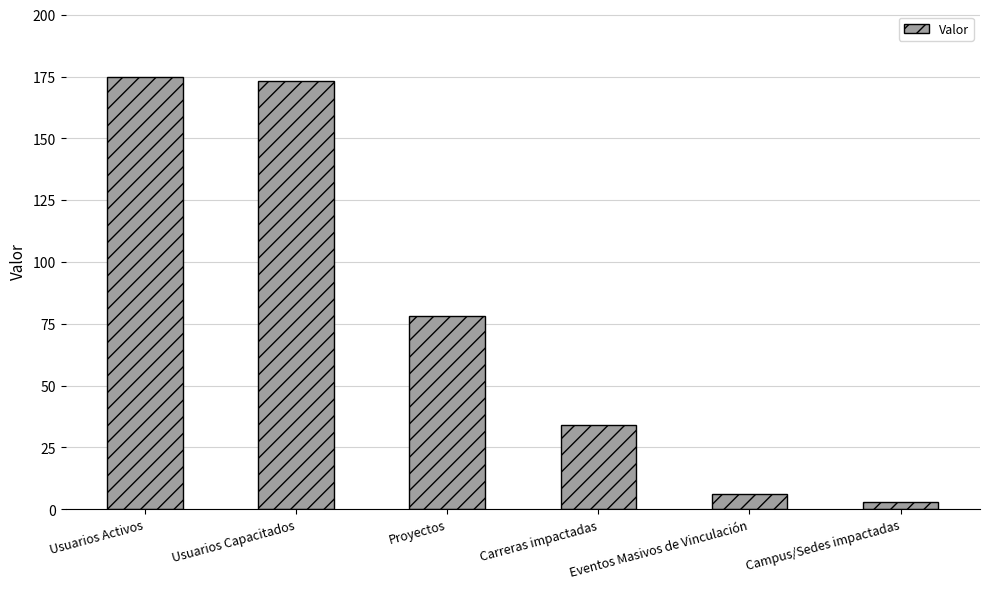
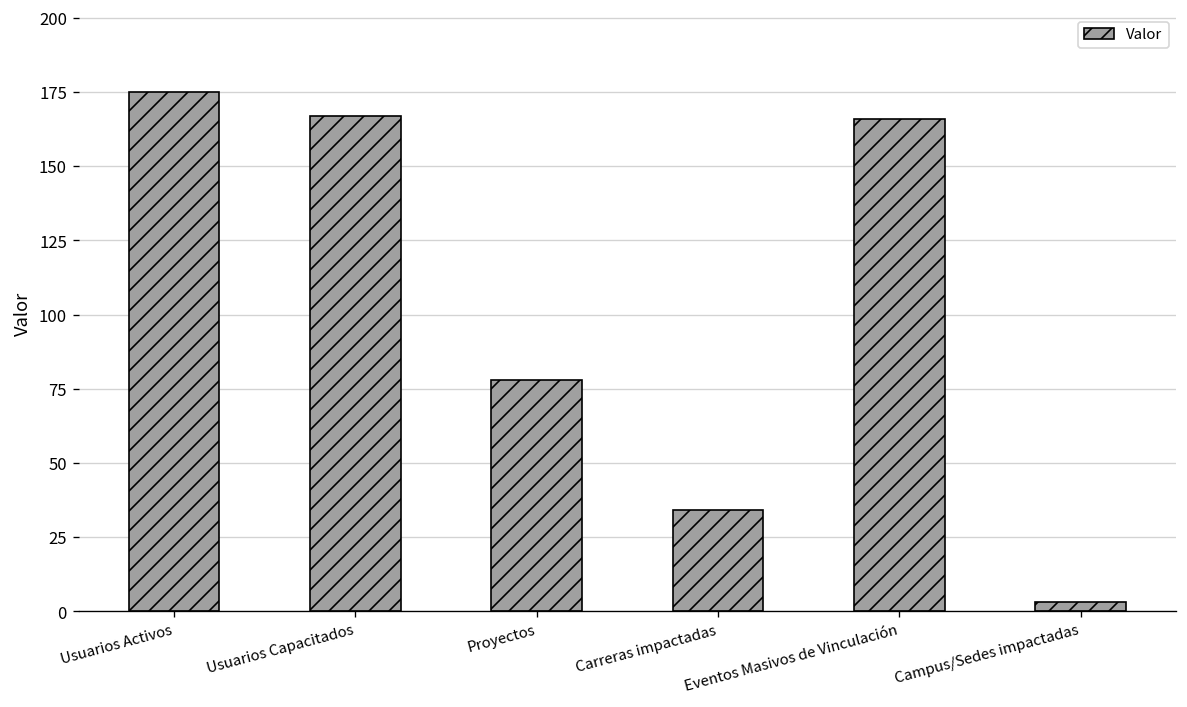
Usuarios Capacitados: 173 -> 167
Eventos Masivos de Vinculación: 6 -> 166
